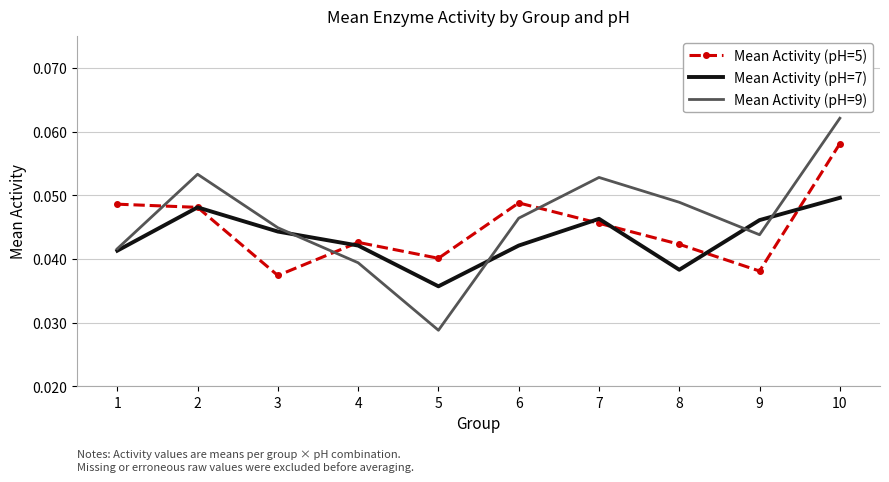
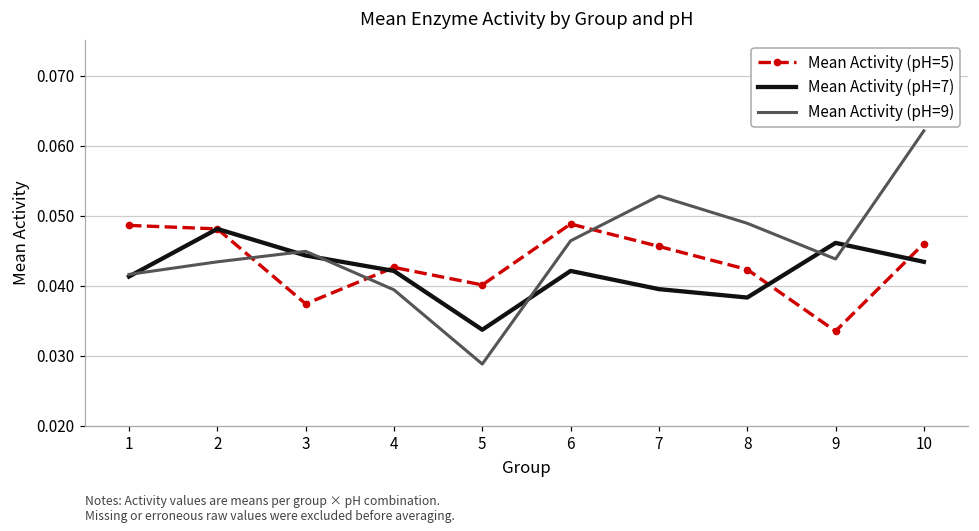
Mean Activity (pH=9), 2: 0.053 -> 0.043
Mean Activity (pH=7), 5: 0.036 -> 0.034
Mean Activity (pH=7), 7: 0.046 -> 0.040
Mean Activity (pH=5), 9: 0.038 -> 0.034
Mean Activity (pH=5), 10: 0.058 -> 0.046
Mean Activity (pH=7), 10: 0.050 -> 0.043
